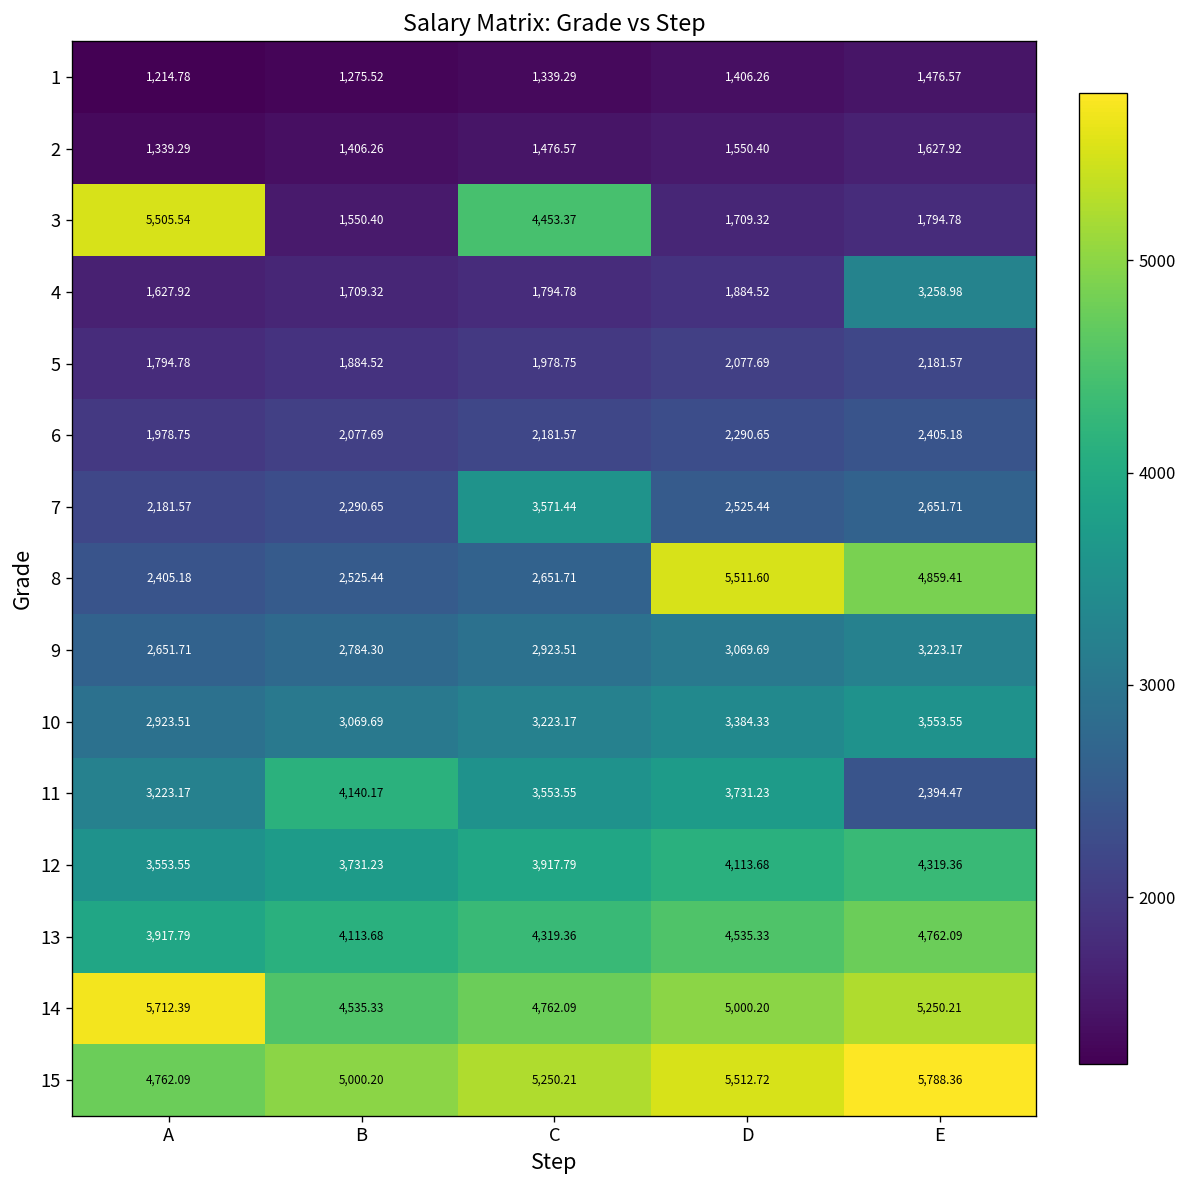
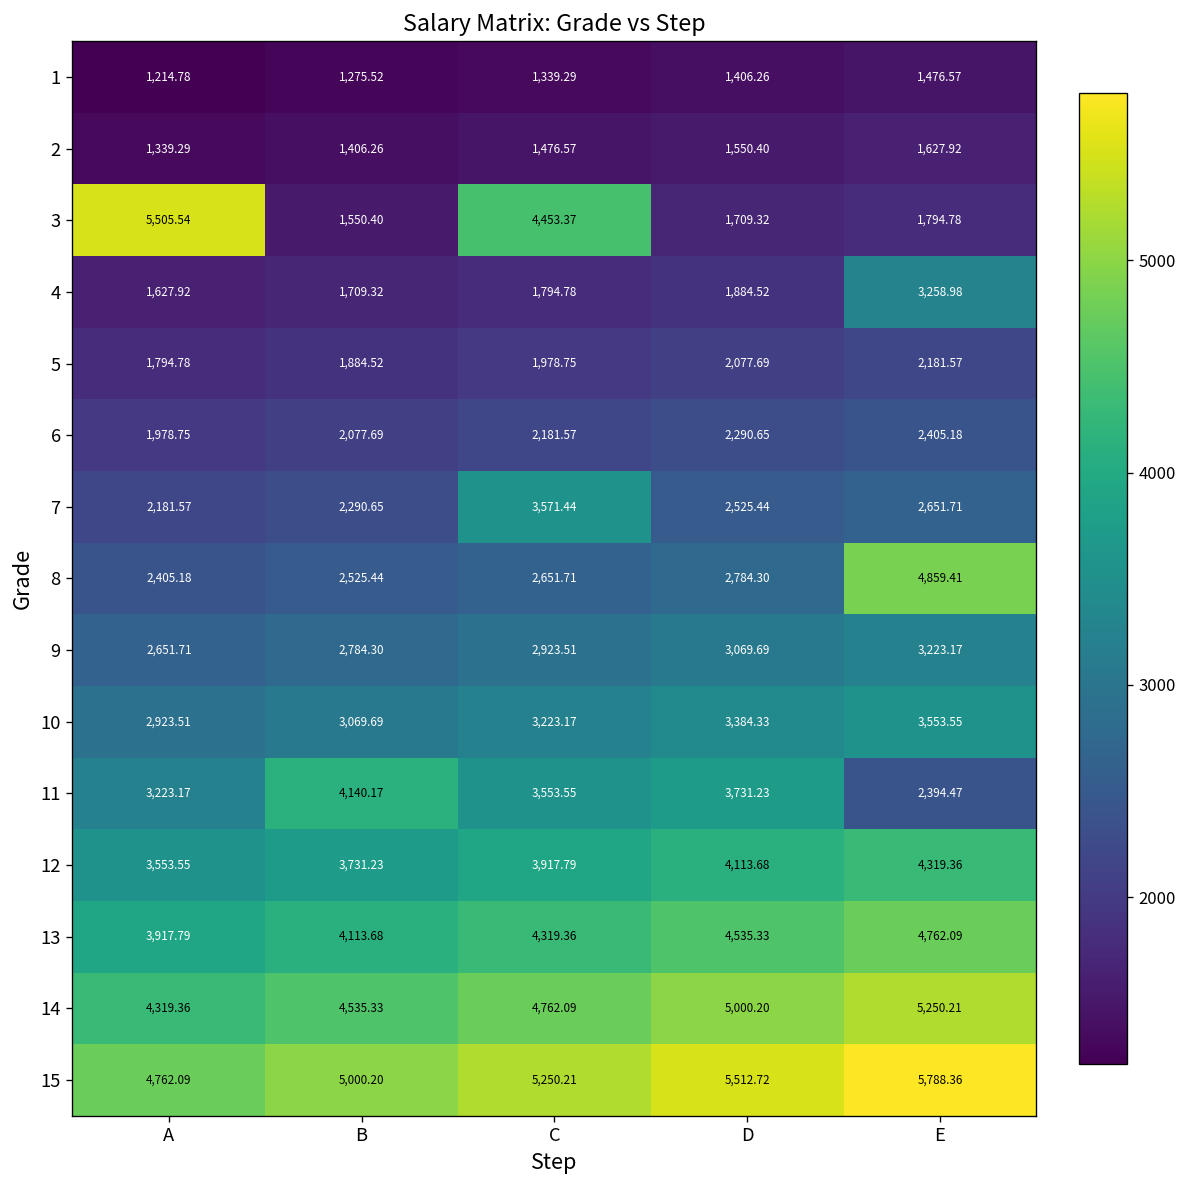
8, D: 5,511.60 -> 2,784.30
14, A: 5,712.39 -> 4,319.36
